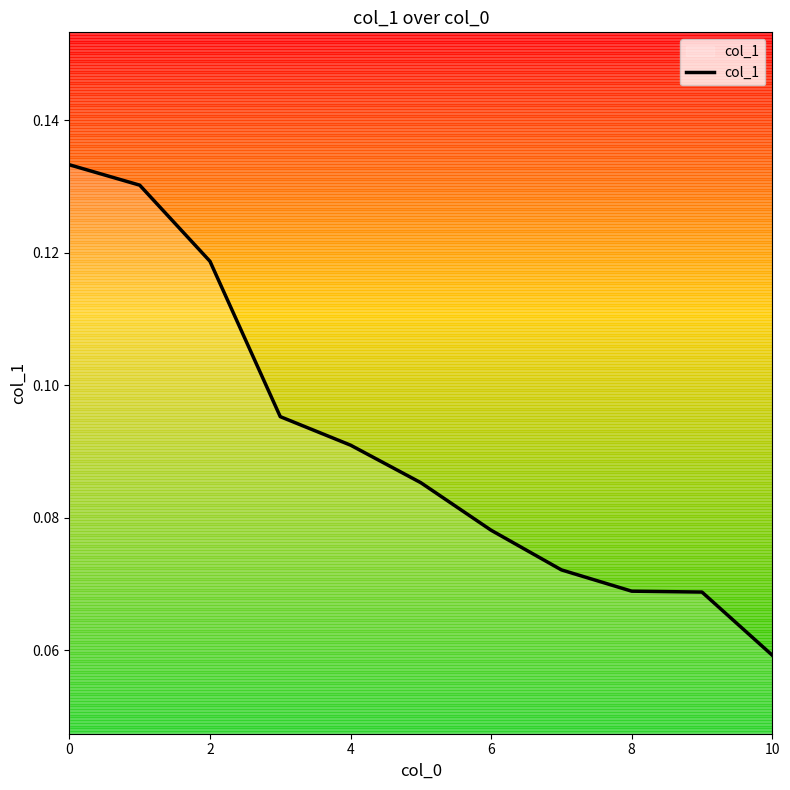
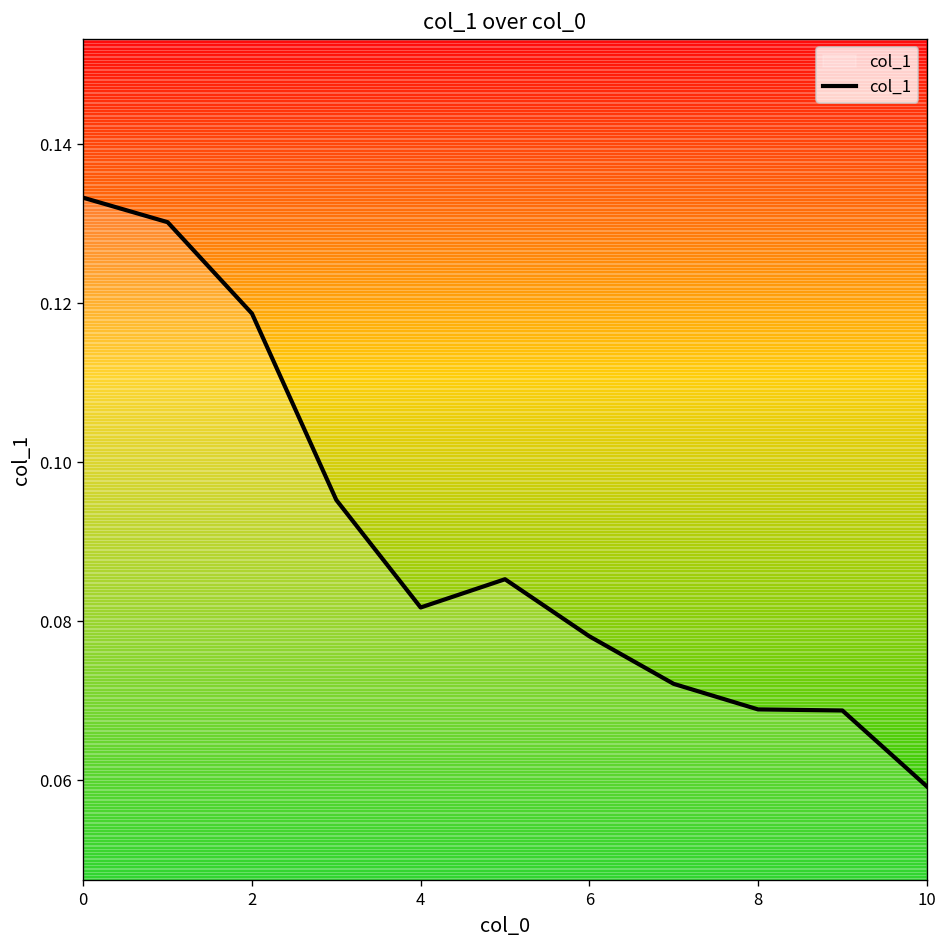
4: 0.091 -> 0.082
